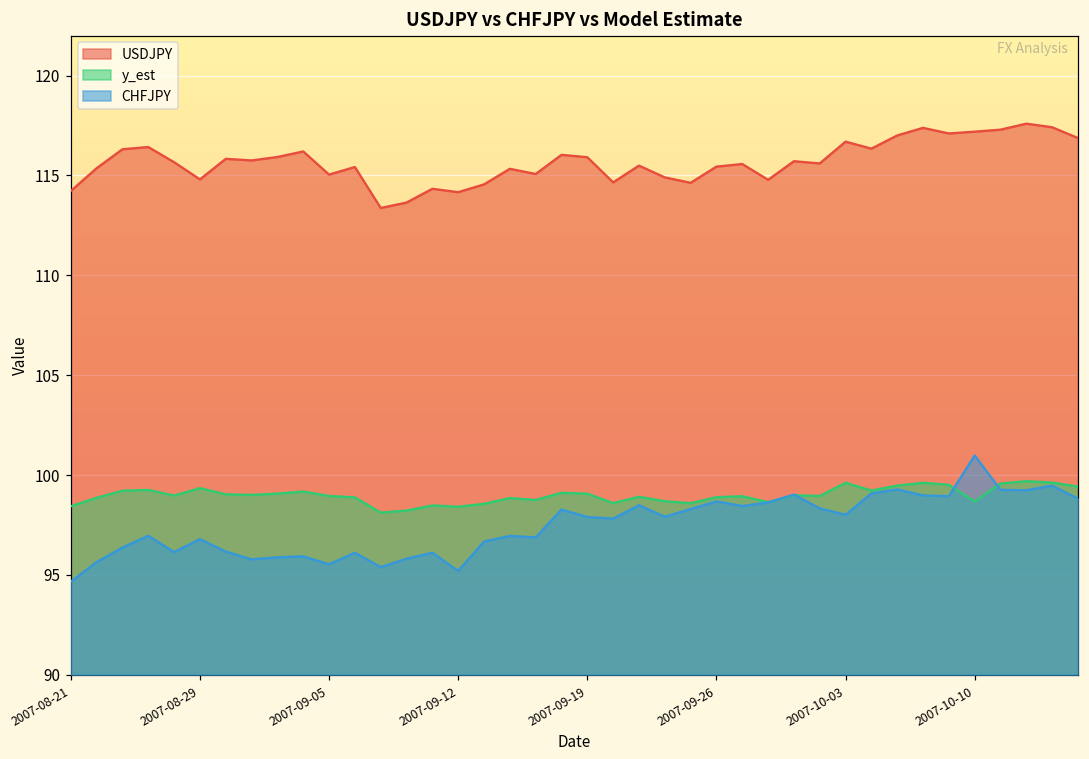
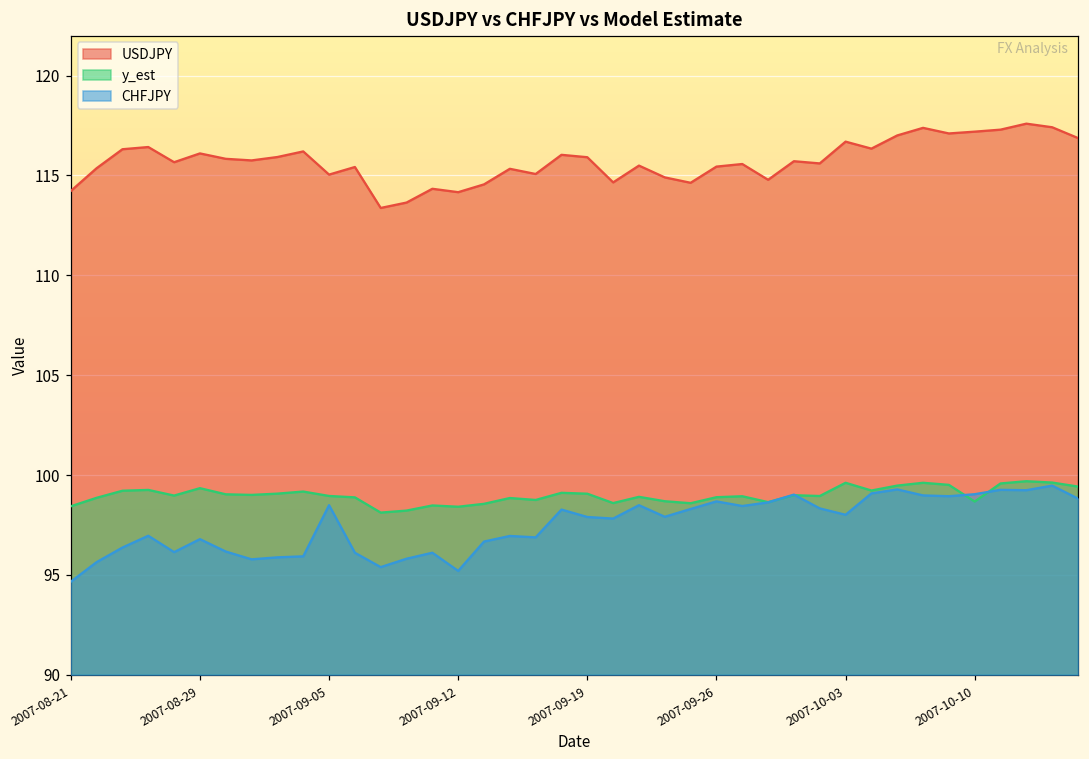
USDJPY, 2007-08-29: 114.8 -> 116.1
CHFJPY, 2007-09-05: 95.5 -> 98.5
CHFJPY, 2007-10-10: 101.0 -> 99.0
